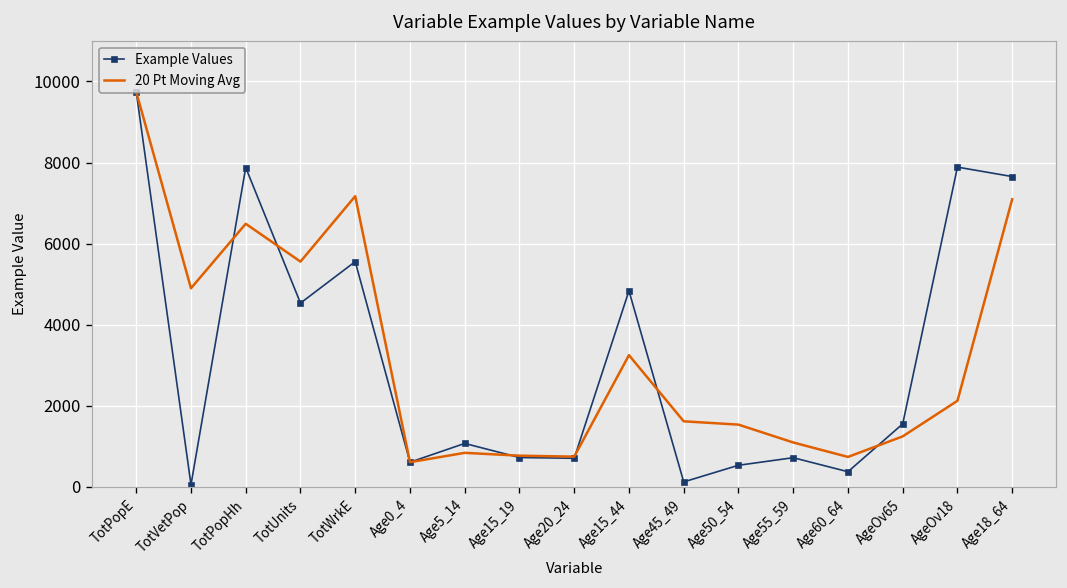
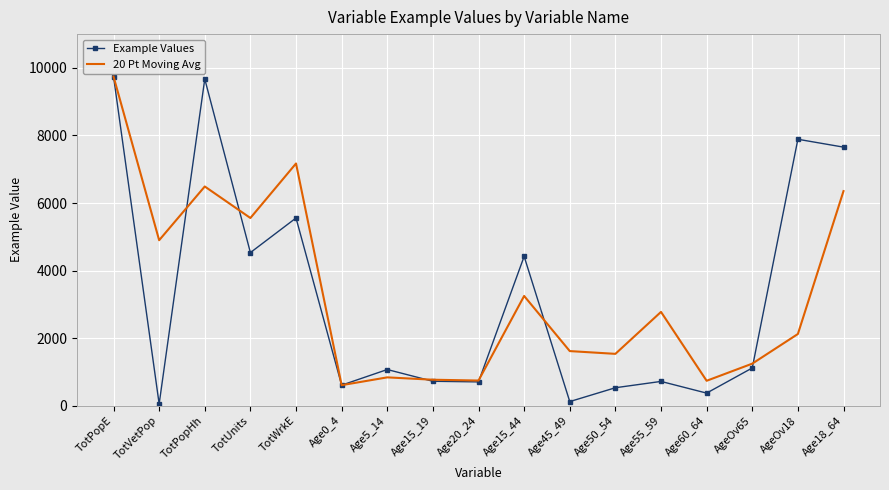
Example Values, TotPopHh: 7900 -> 9700
Example Values, Age15_44: 4800 -> 4400
20 Pt Moving Avg, Age55_59: 1100 -> 2800
Example Values, AgeOv65: 1600 -> 1100
20 Pt Moving Avg, Age18_64: 7100 -> 6400
